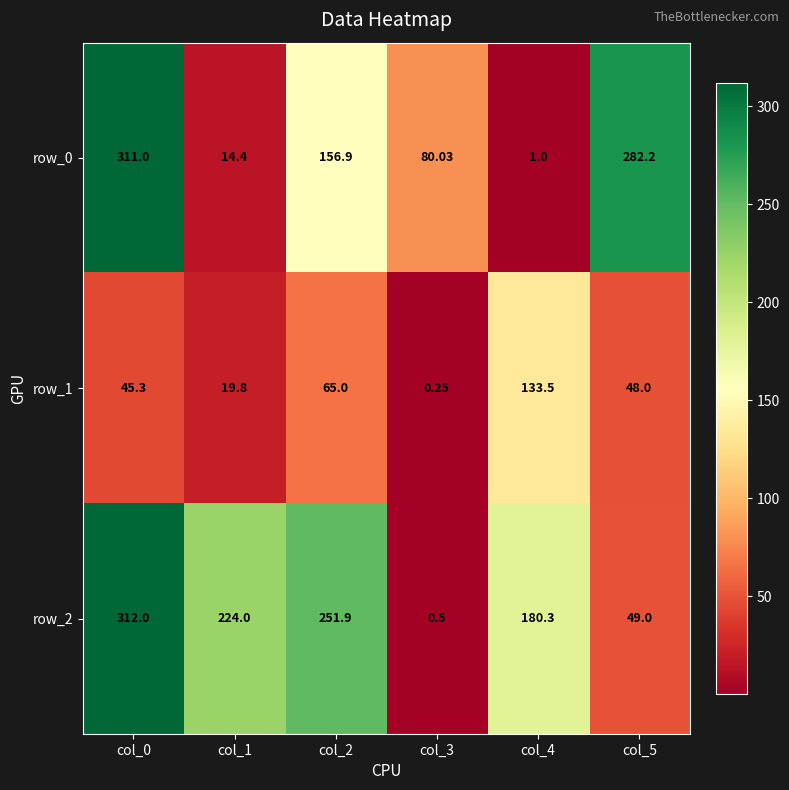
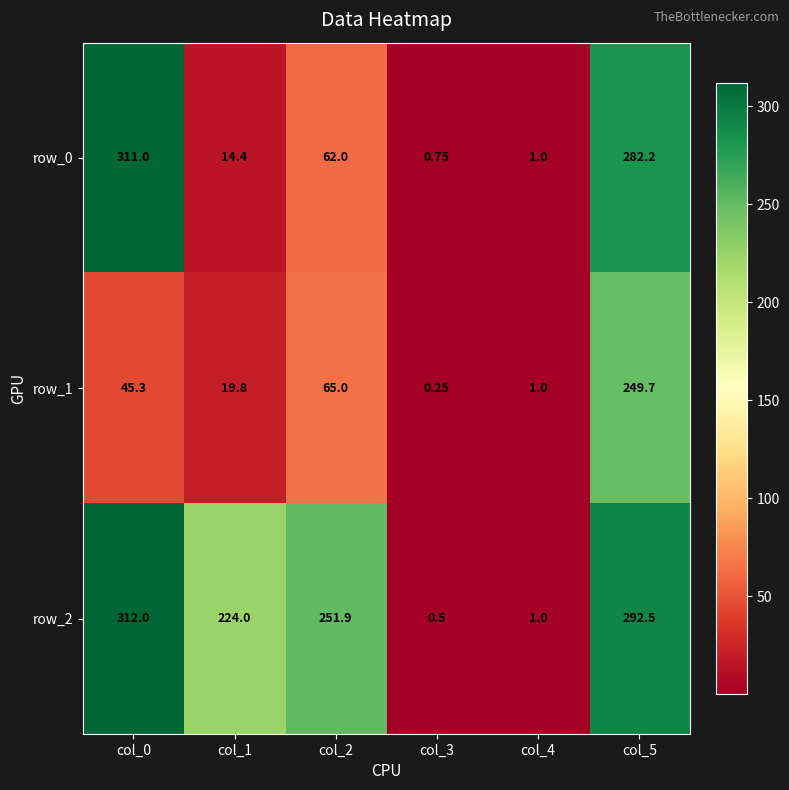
row_0, col_2: 156.9 -> 62.0
row_0, col_3: 80.03 -> 0.75
row_1, col_4: 133.5 -> 1.0
row_1, col_5: 48.0 -> 249.7
row_2, col_4: 180.3 -> 1.0
row_2, col_5: 49.0 -> 292.5
